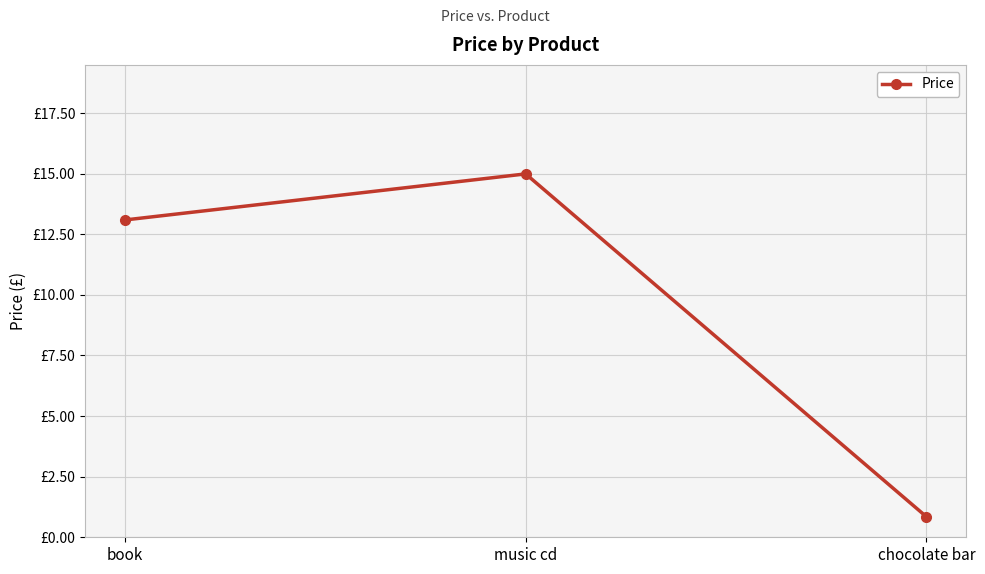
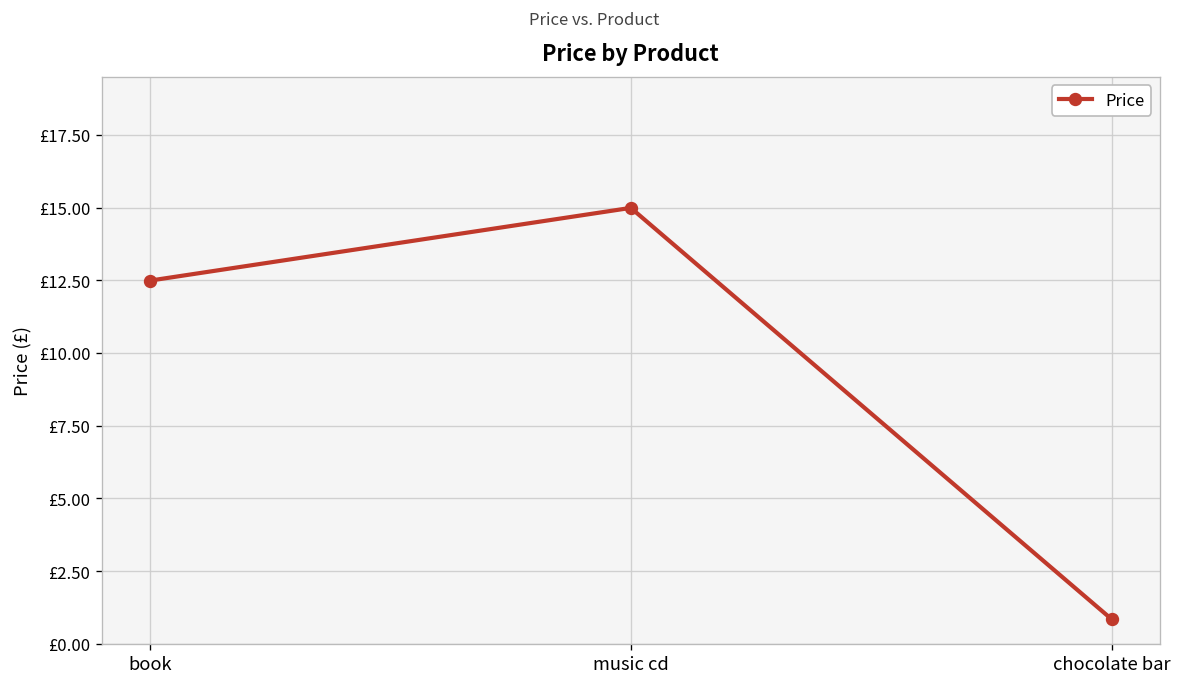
book: £13.1 -> £12.5
